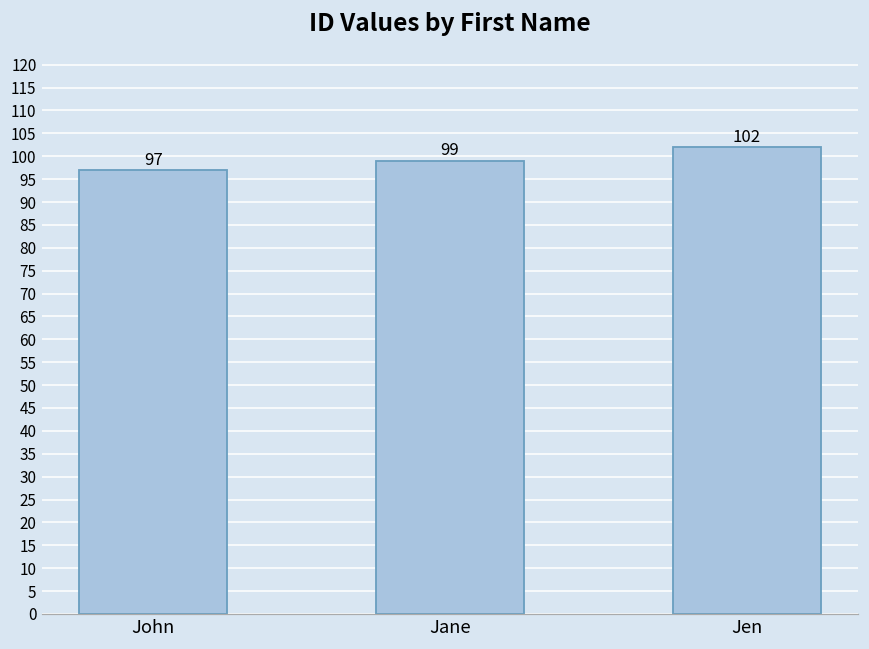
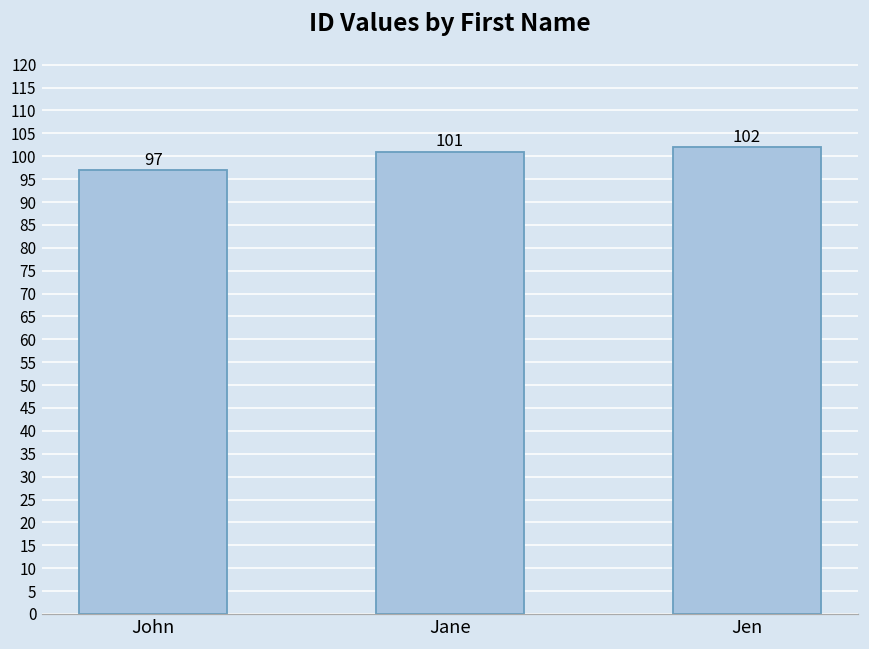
Jane: 99 -> 101
